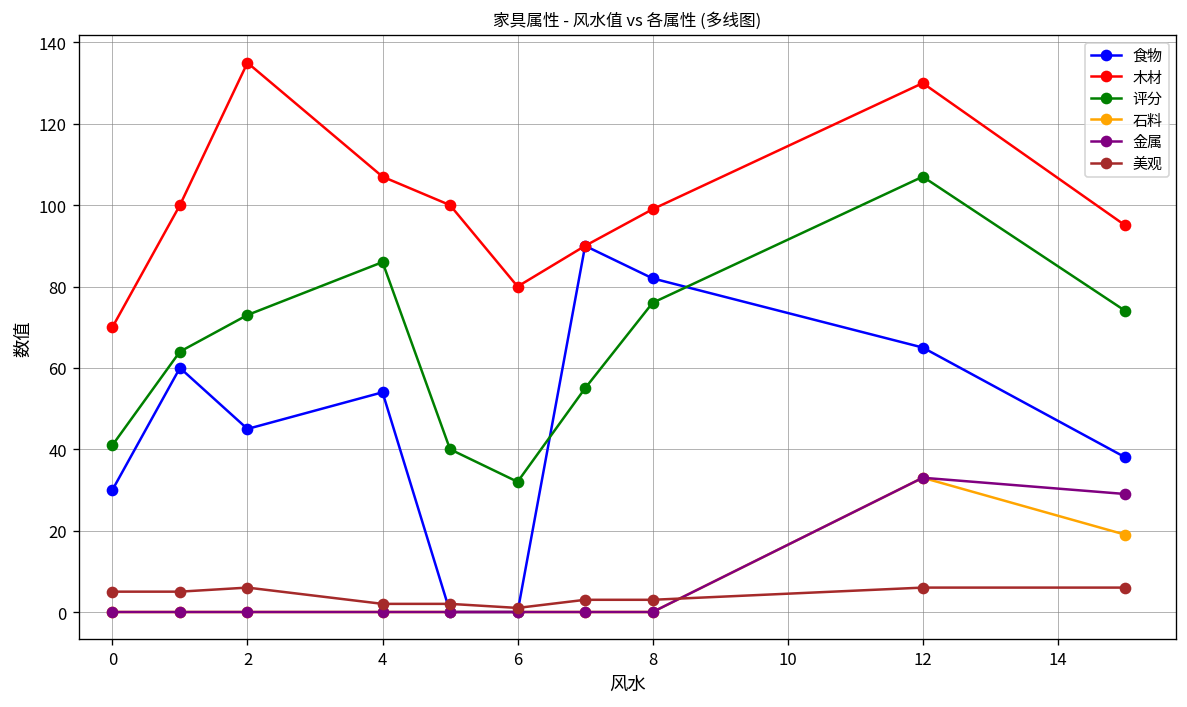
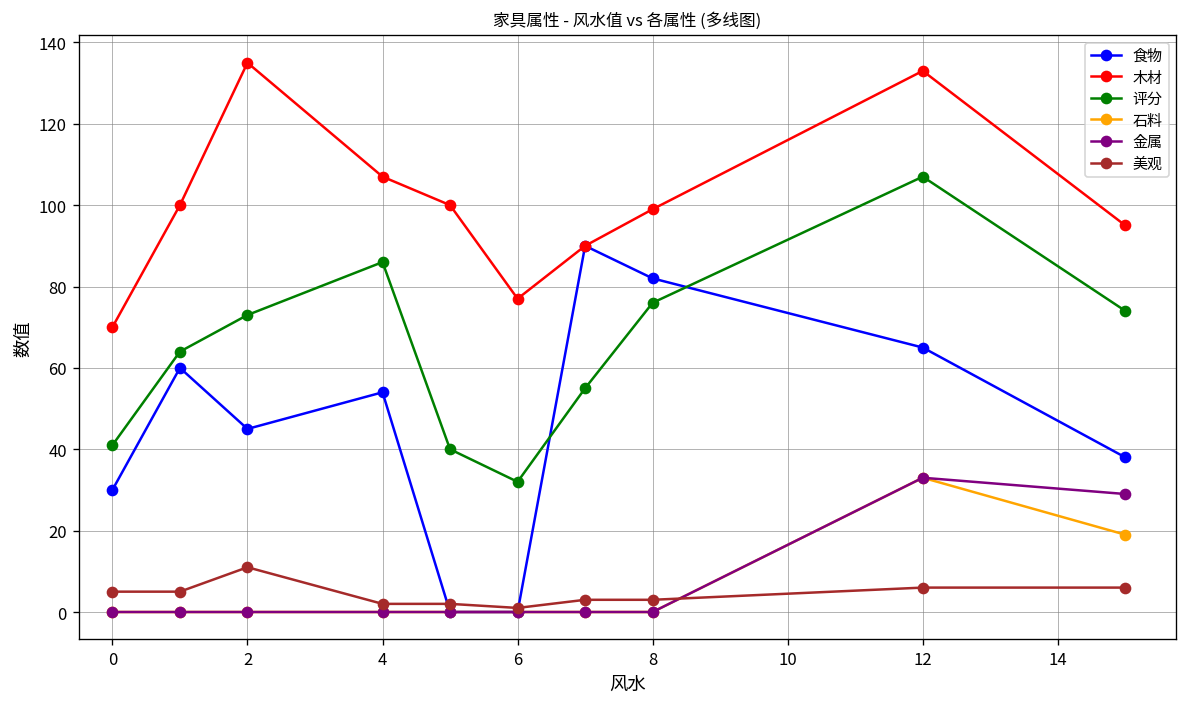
美观, 2: 6 -> 11
木材, 6: 80 -> 77
木材, 12: 130 -> 133
